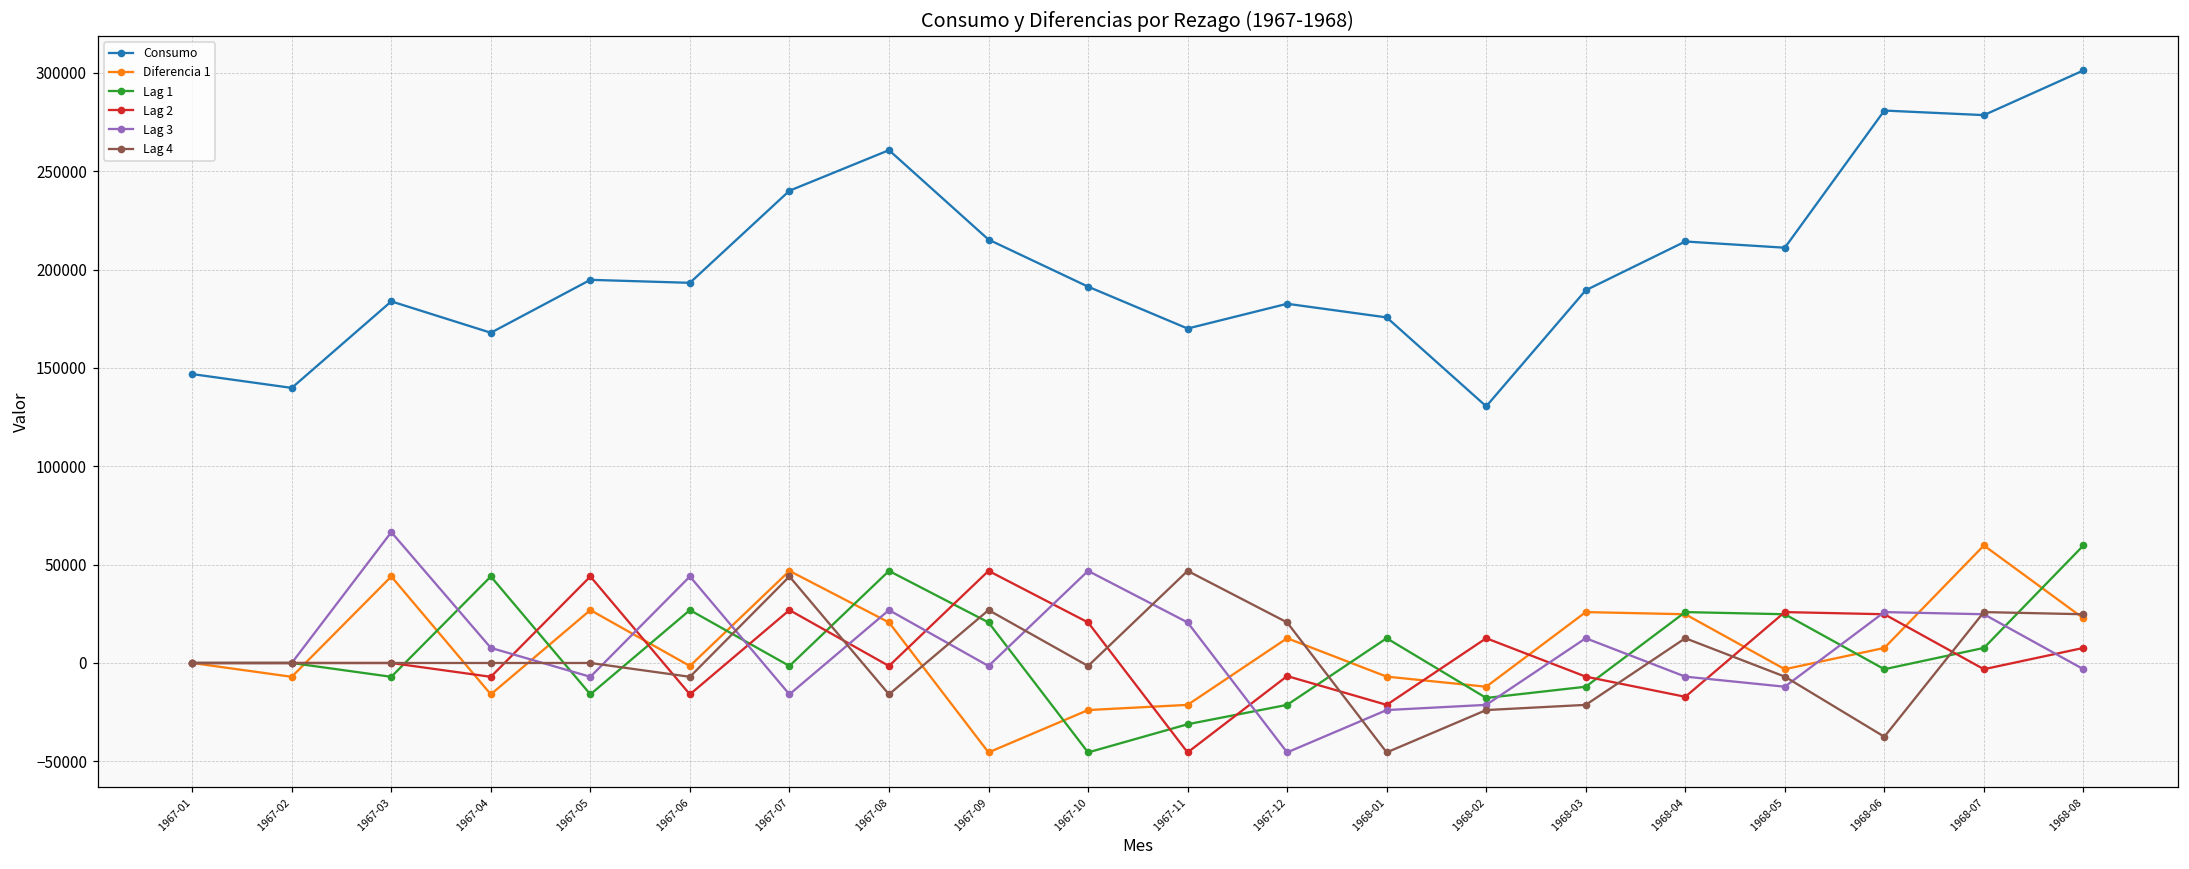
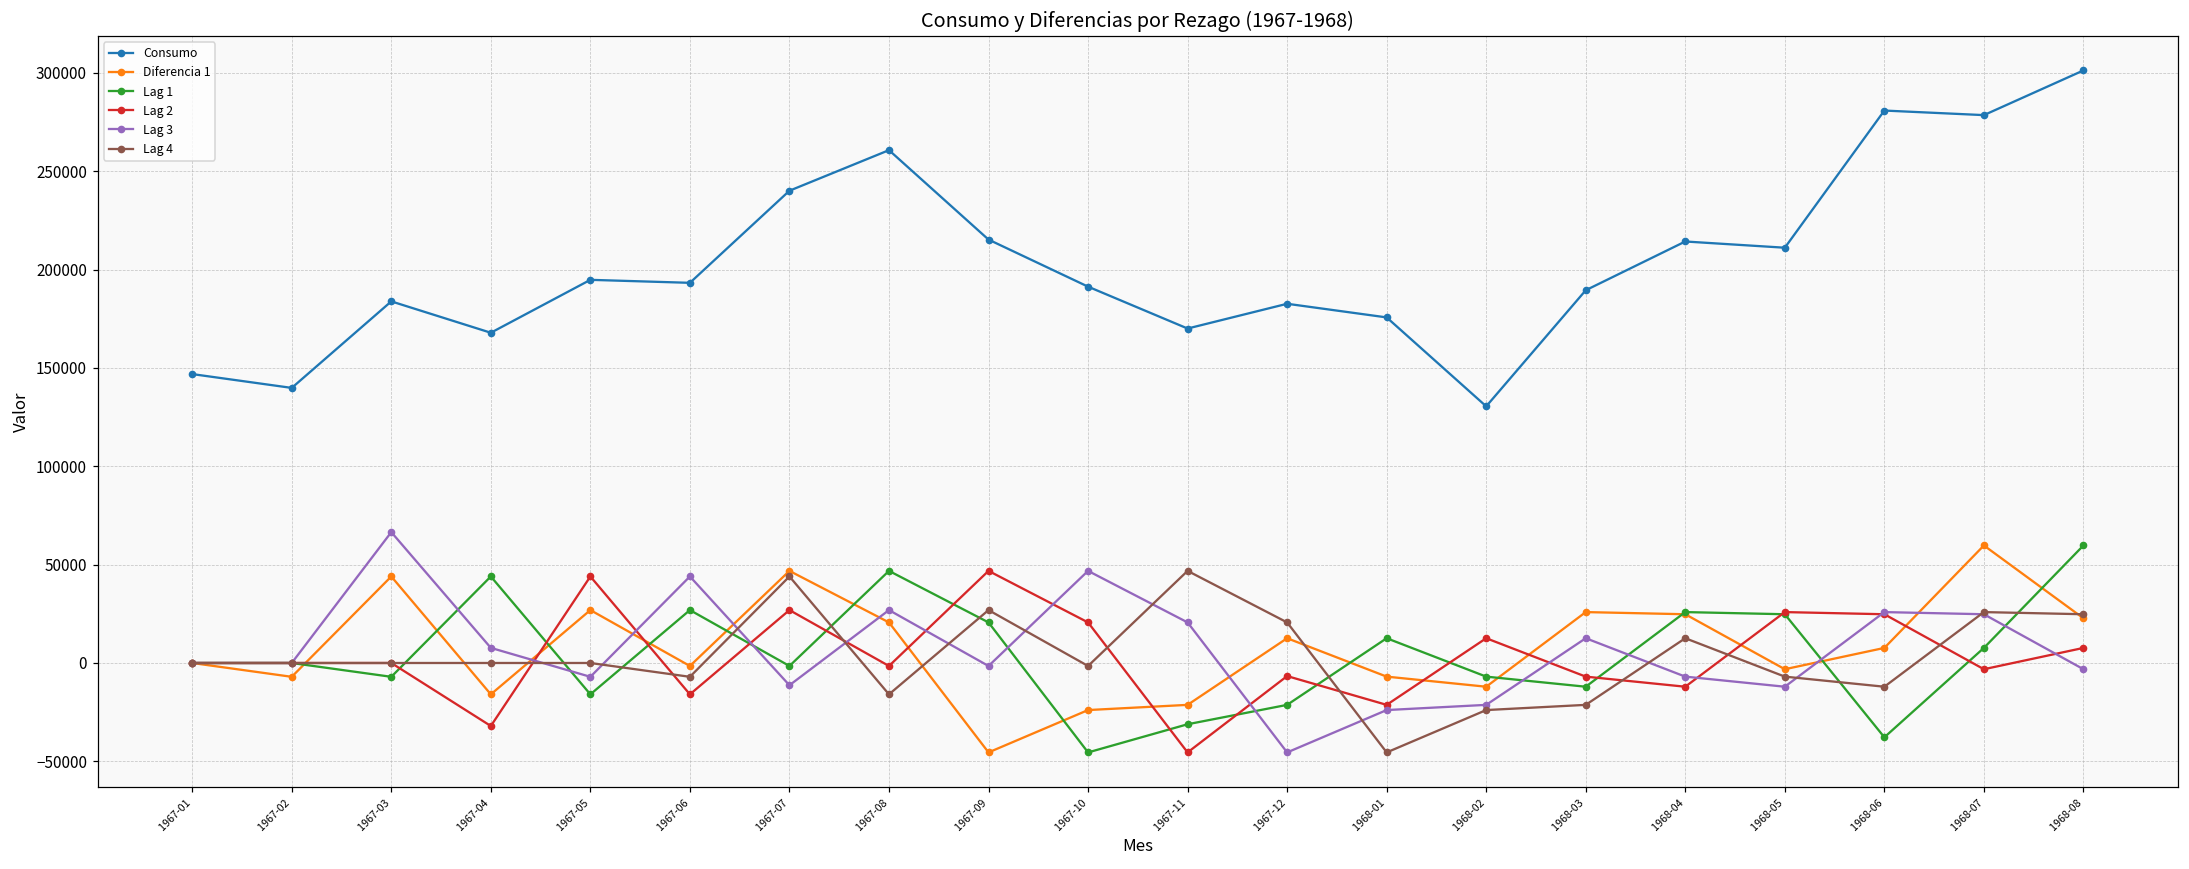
Lag 2, 1967-04: -7000 -> -32000
Lag 3, 1967-07: -16000 -> -11000
Lag 1, 1968-02: -18000 -> -7000
Lag 2, 1968-04: -17000 -> -12000
Lag 1, 1968-06: -3000 -> -38000
Lag 4, 1968-06: -38000 -> -12000
